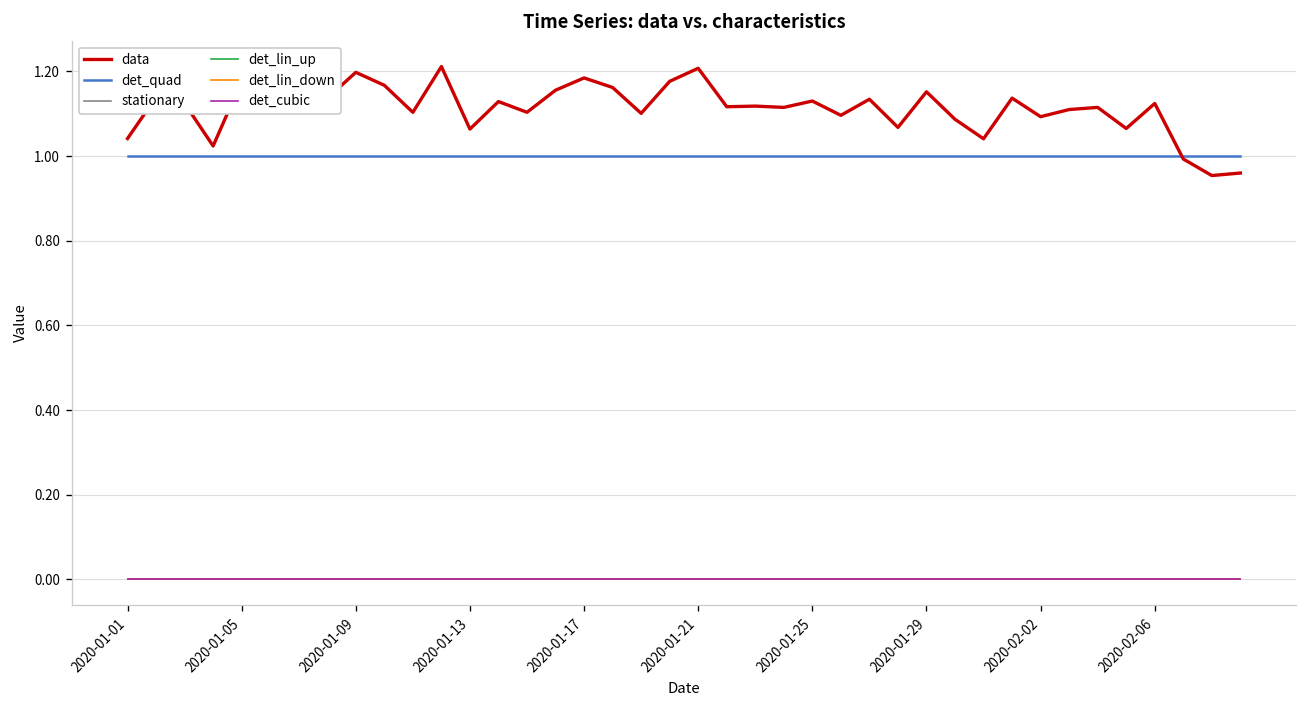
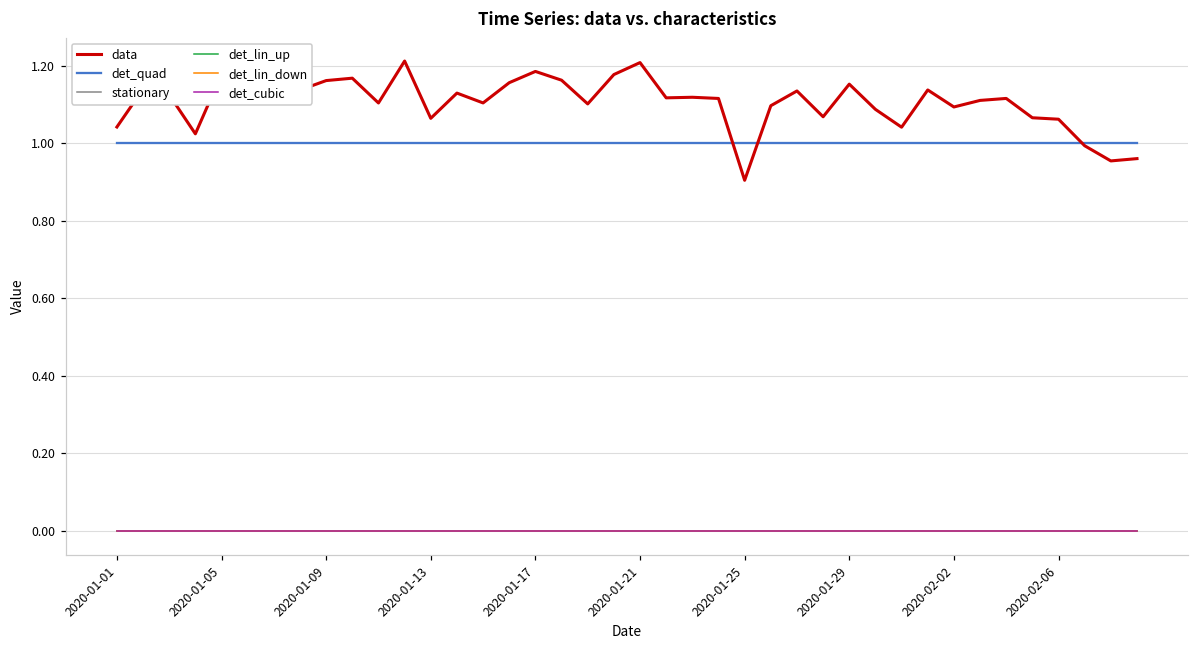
data, 2020-01-09: 1.20 -> 1.16
data, 2020-01-25: 1.13 -> 0.90
data, 2020-02-06: 1.12 -> 1.06
